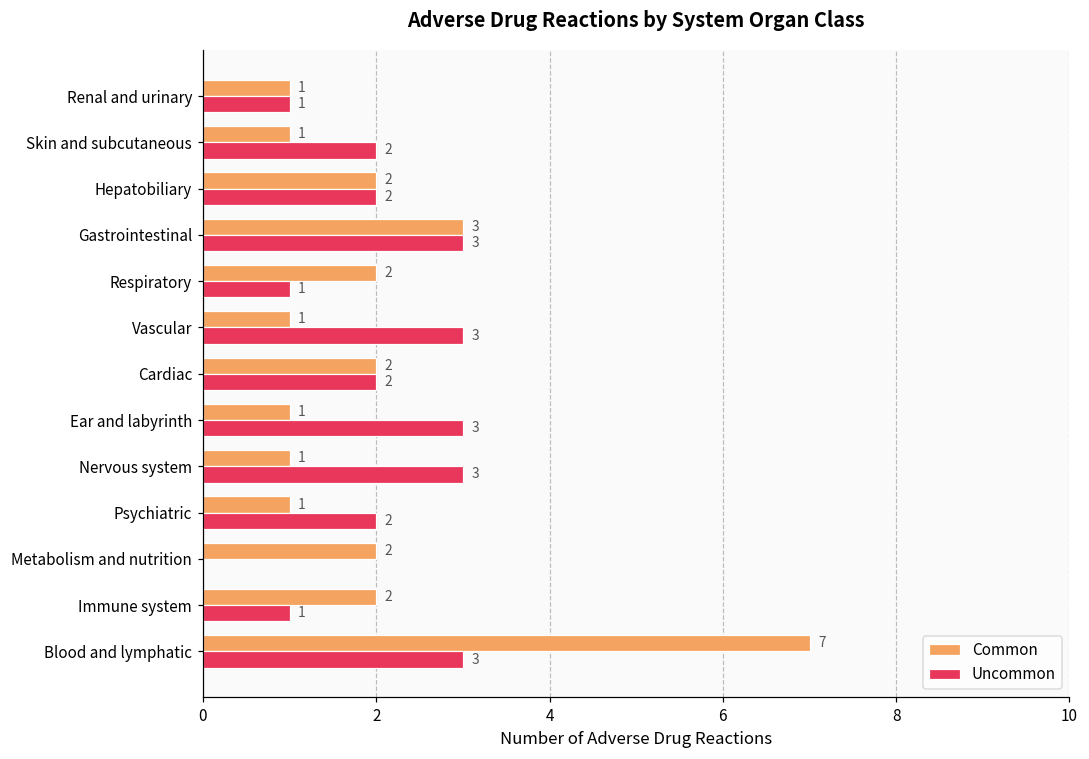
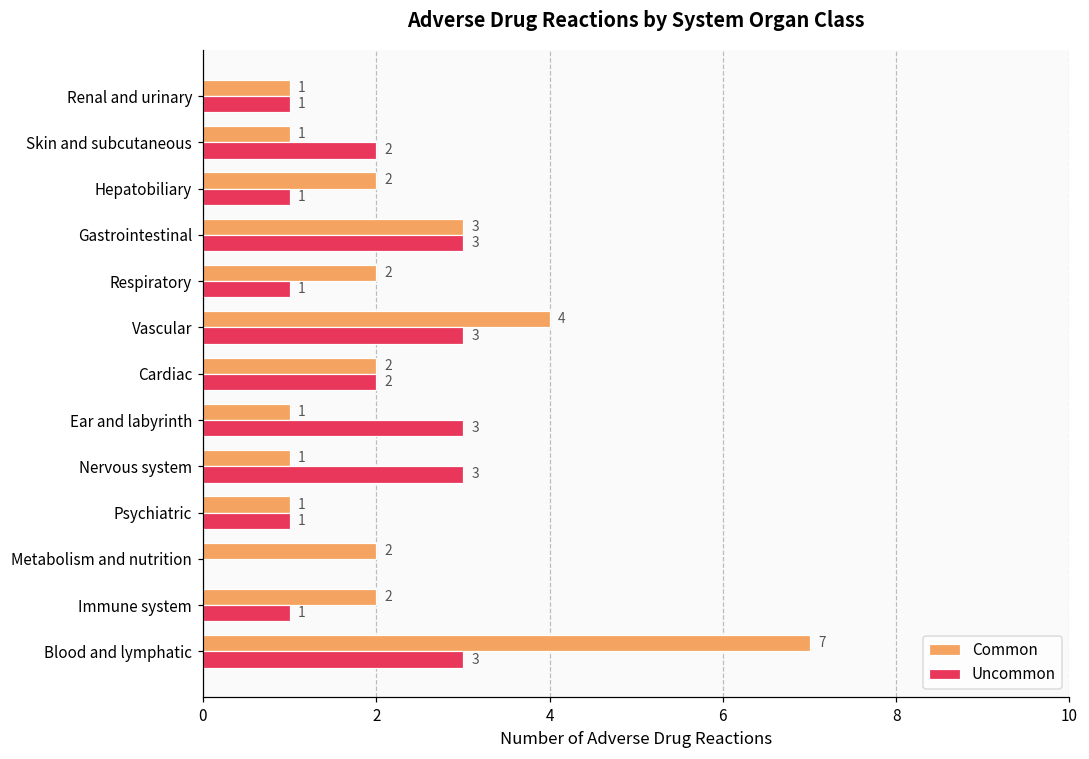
Uncommon, Hepatobiliary: 2 -> 1
Common, Vascular: 1 -> 4
Uncommon, Psychiatric: 2 -> 1
